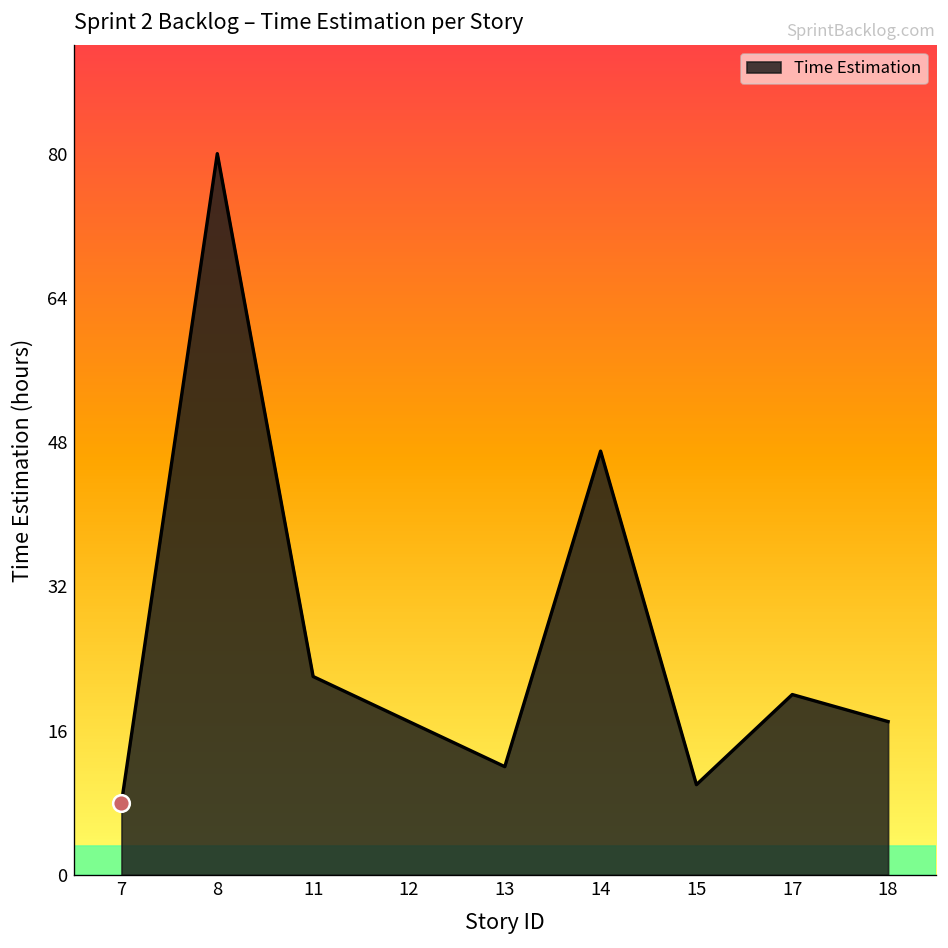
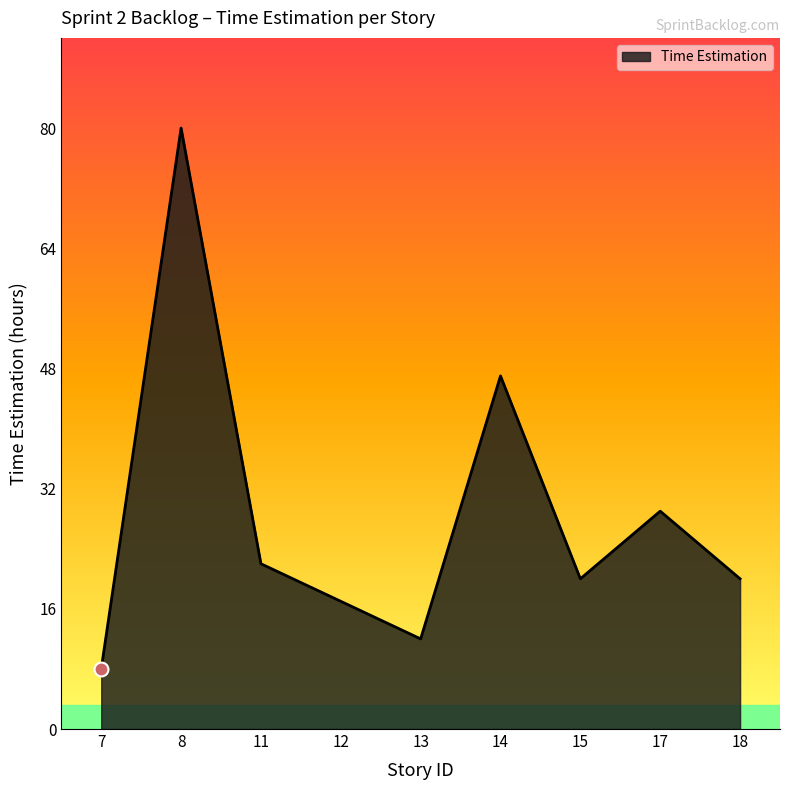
Time Estimation, 15: 10 -> 20
Time Estimation, 17: 20 -> 29
Time Estimation, 18: 17 -> 20
